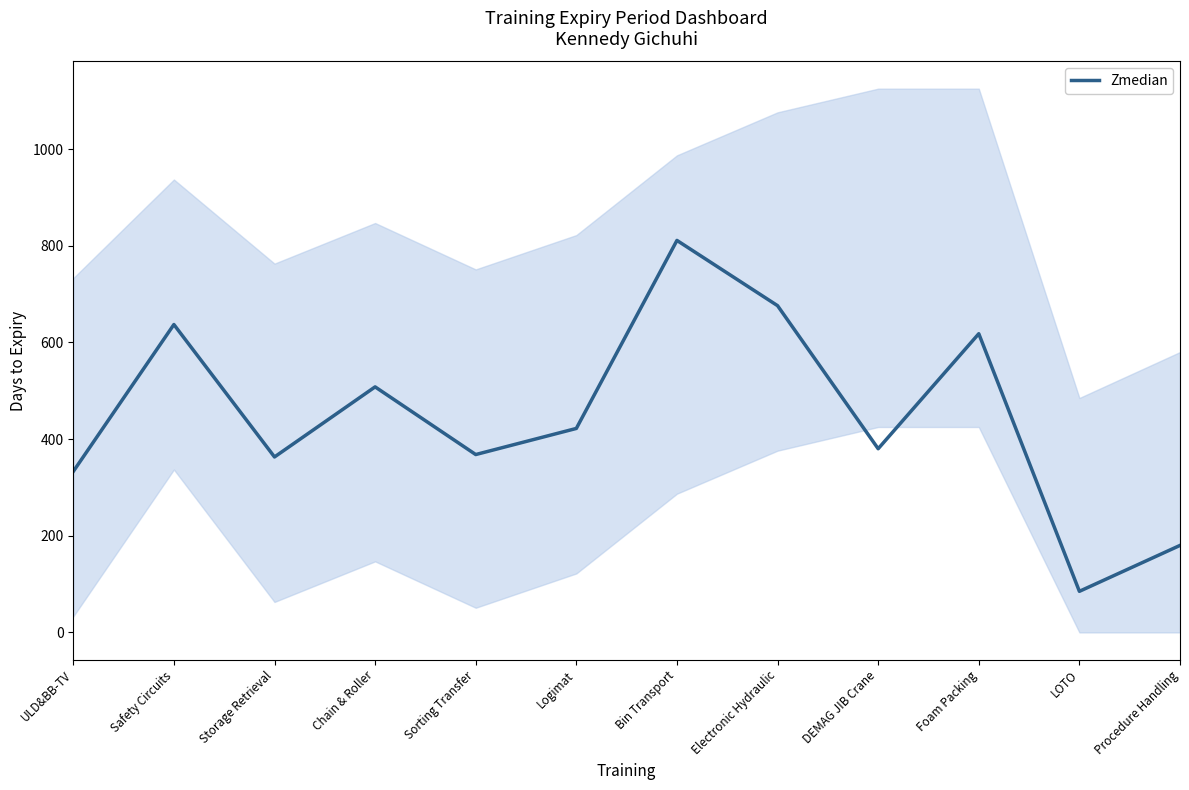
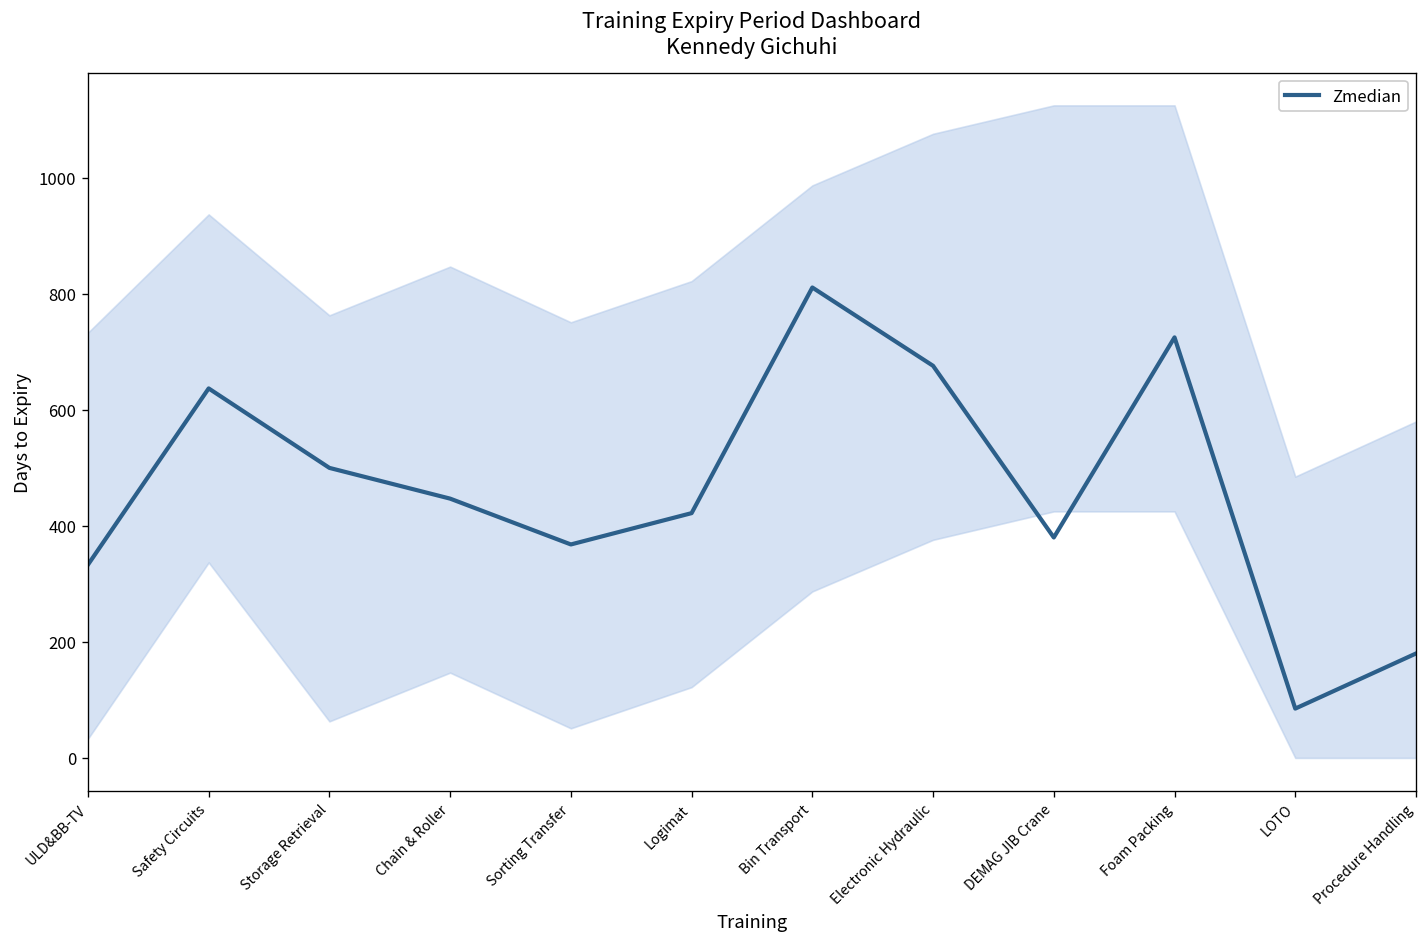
Zmedian, Storage Retrieval: 360 -> 500
Zmedian, Chain & Roller: 510 -> 450
Zmedian, Foam Packing: 620 -> 730
